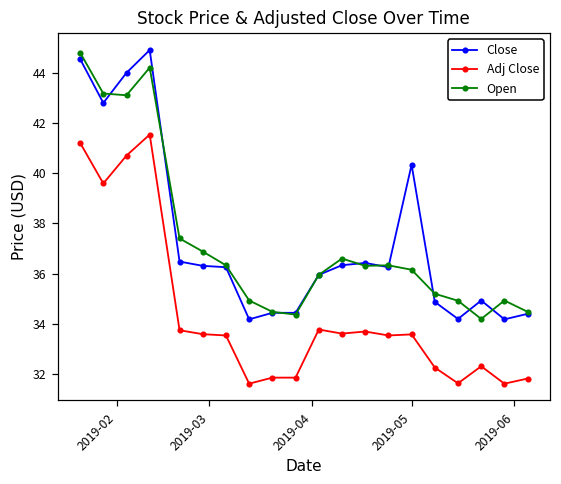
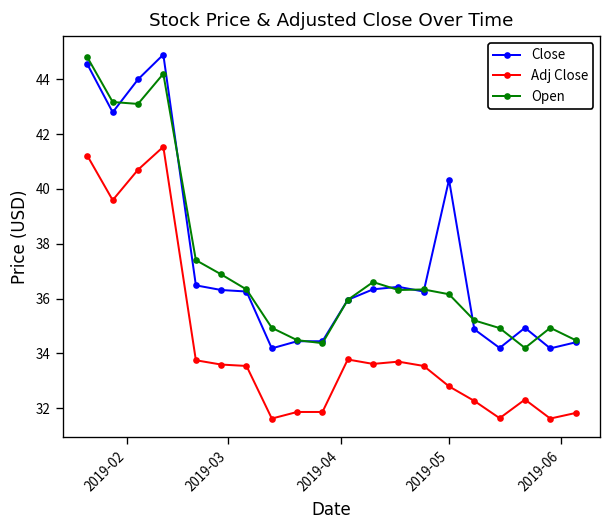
Adj Close, 2019-05: 33.6 -> 32.8
